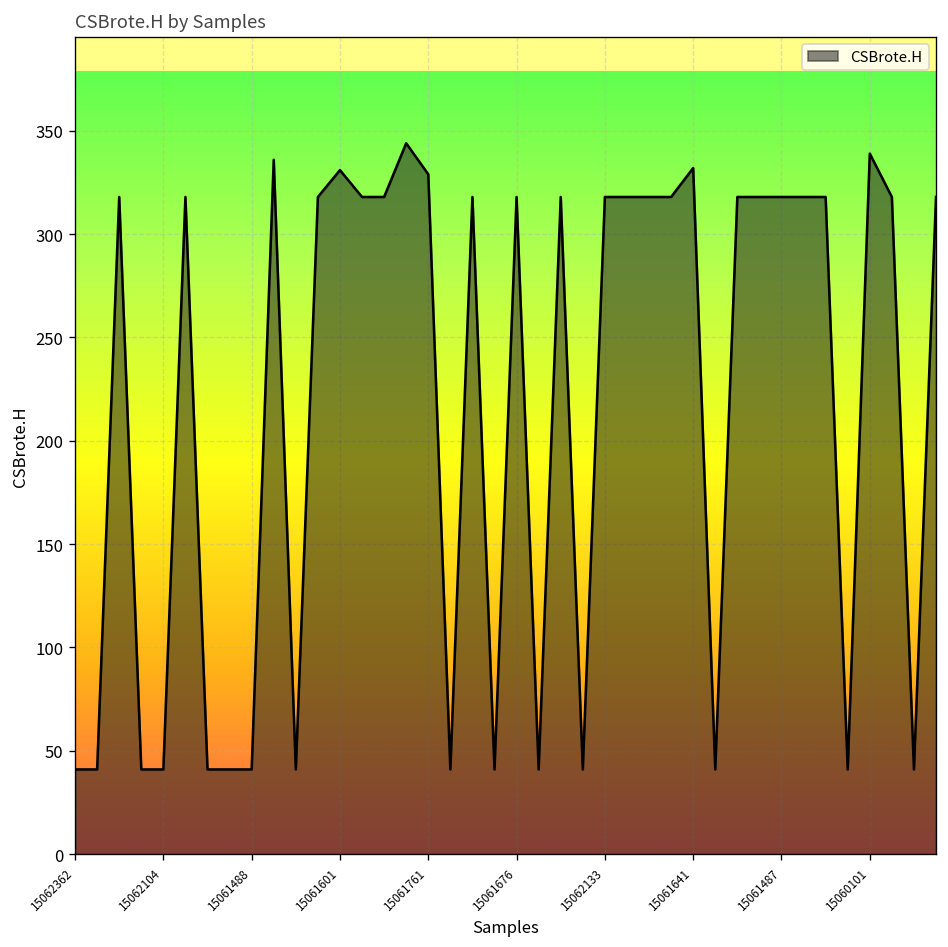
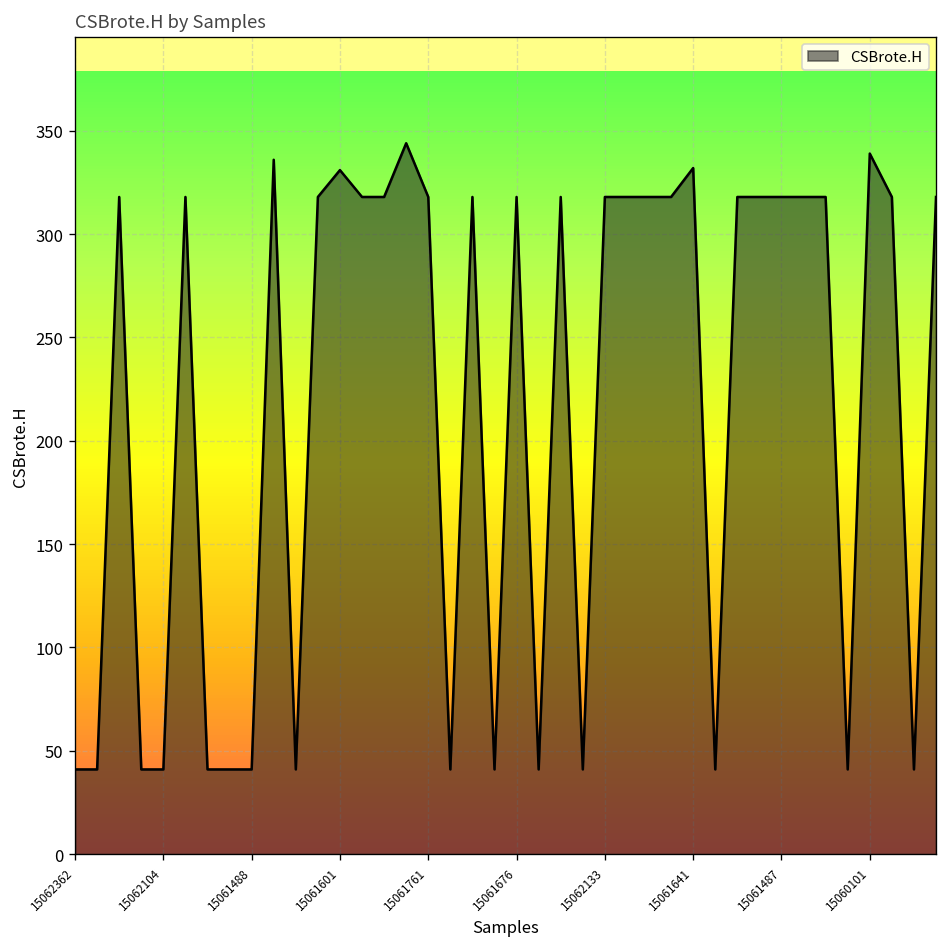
15061761: 329 -> 318
